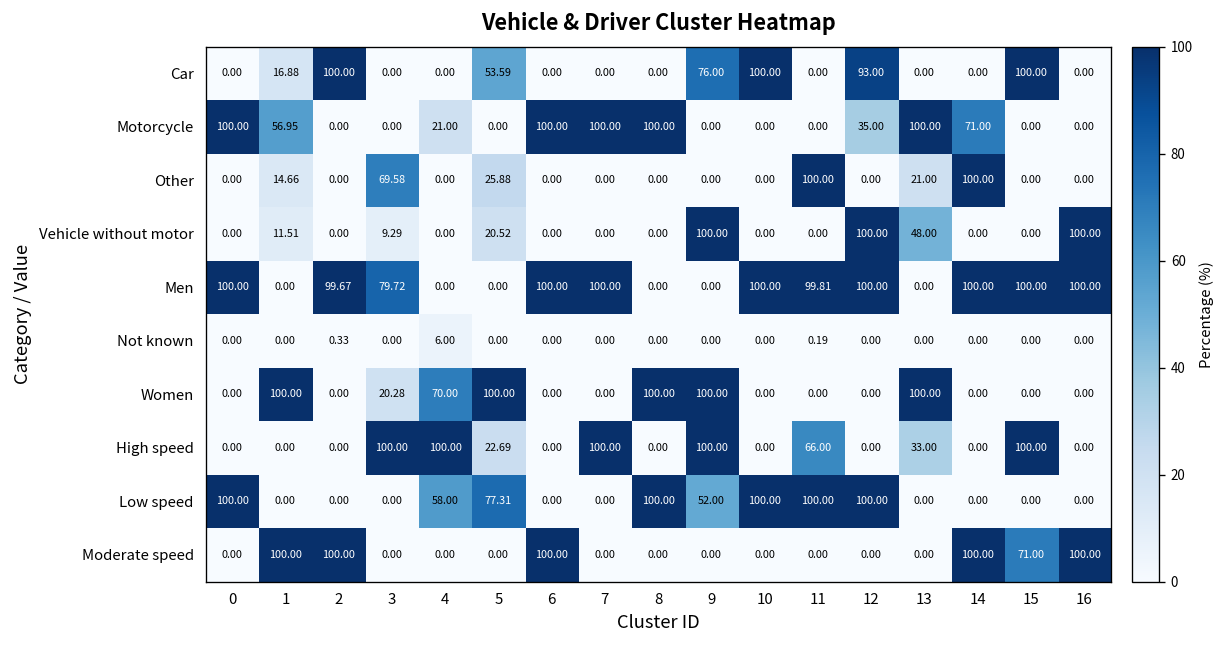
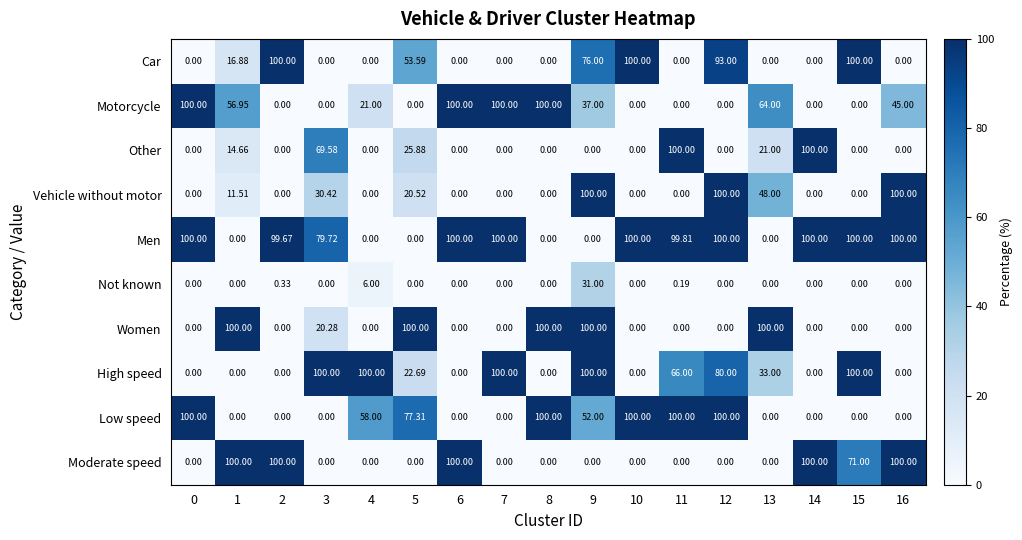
Motorcycle, 9: 0.00 -> 37.00
Motorcycle, 12: 35.00 -> 0.00
Motorcycle, 13: 100.00 -> 64.00
Motorcycle, 14: 71.00 -> 0.00
Motorcycle, 16: 0.00 -> 45.00
Vehicle without motor, 3: 9.29 -> 30.42
Not known, 9: 0.00 -> 31.00
Women, 4: 70.00 -> 0.00
High speed, 12: 0.00 -> 80.00
